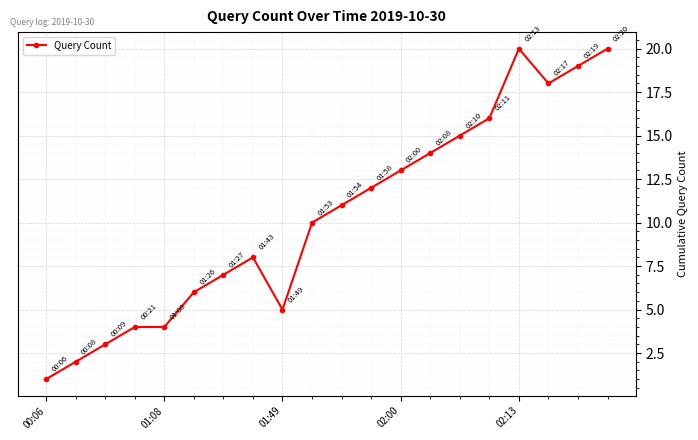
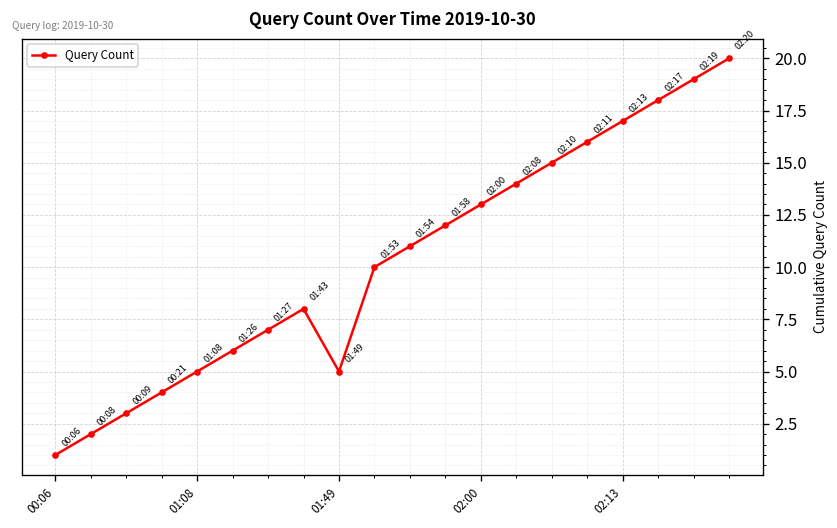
01:08: 4 -> 5
02:13: 20 -> 17
